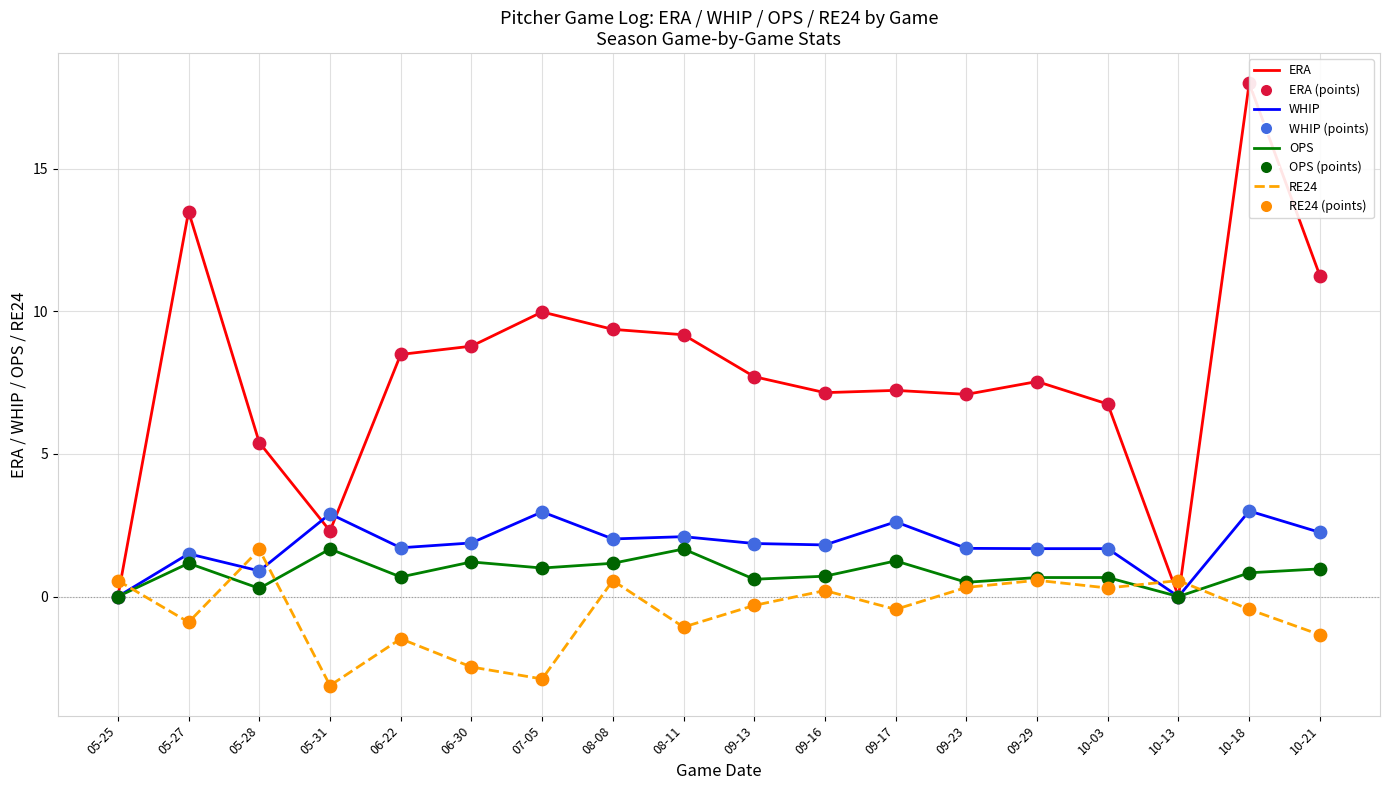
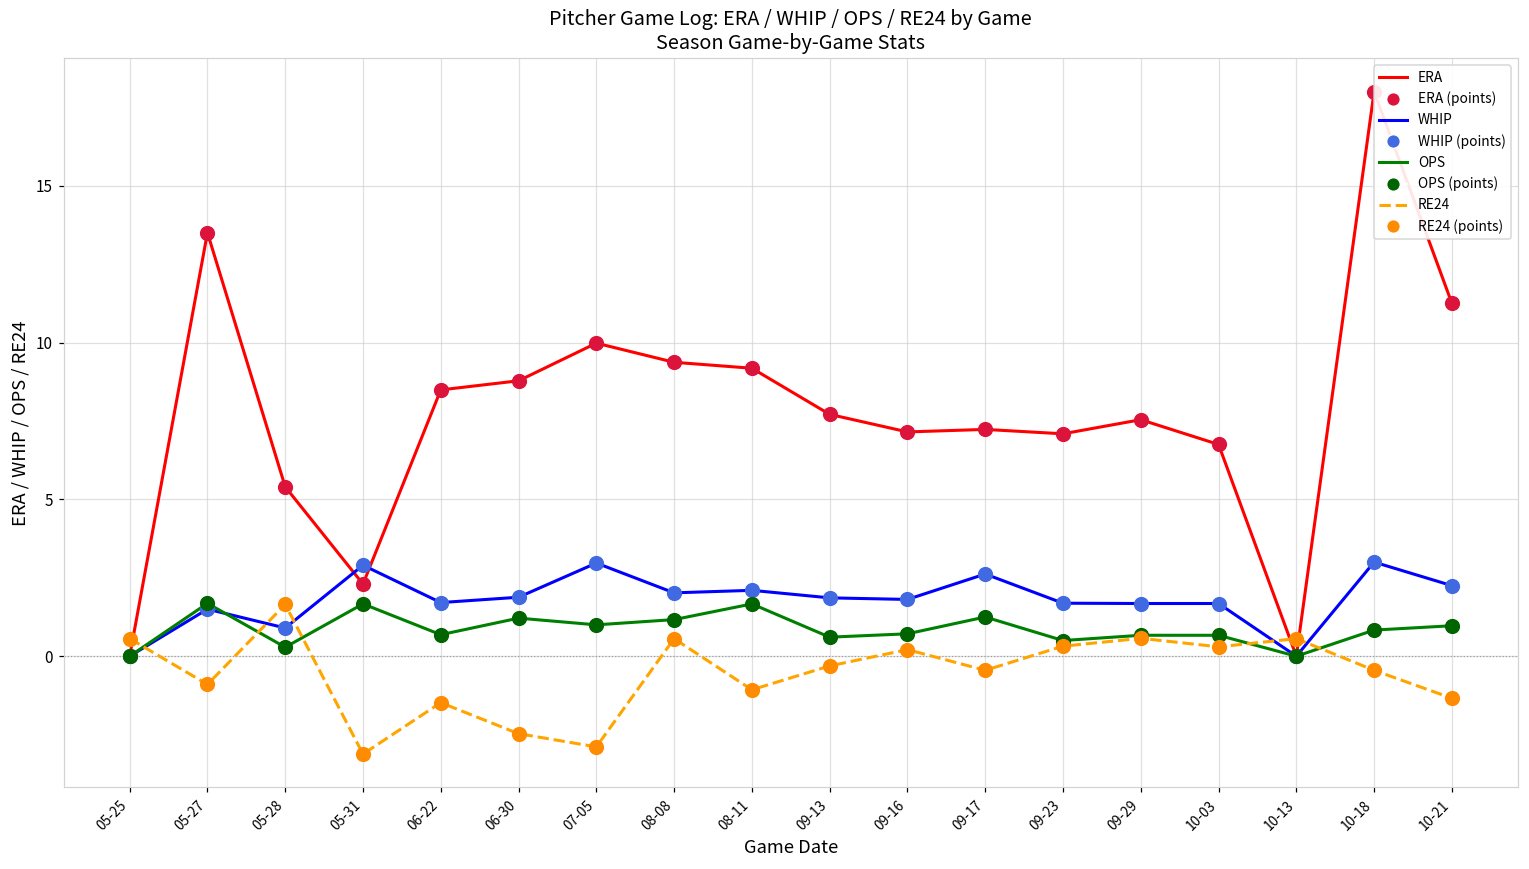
OPS, 05-27: 1.2 -> 1.7
